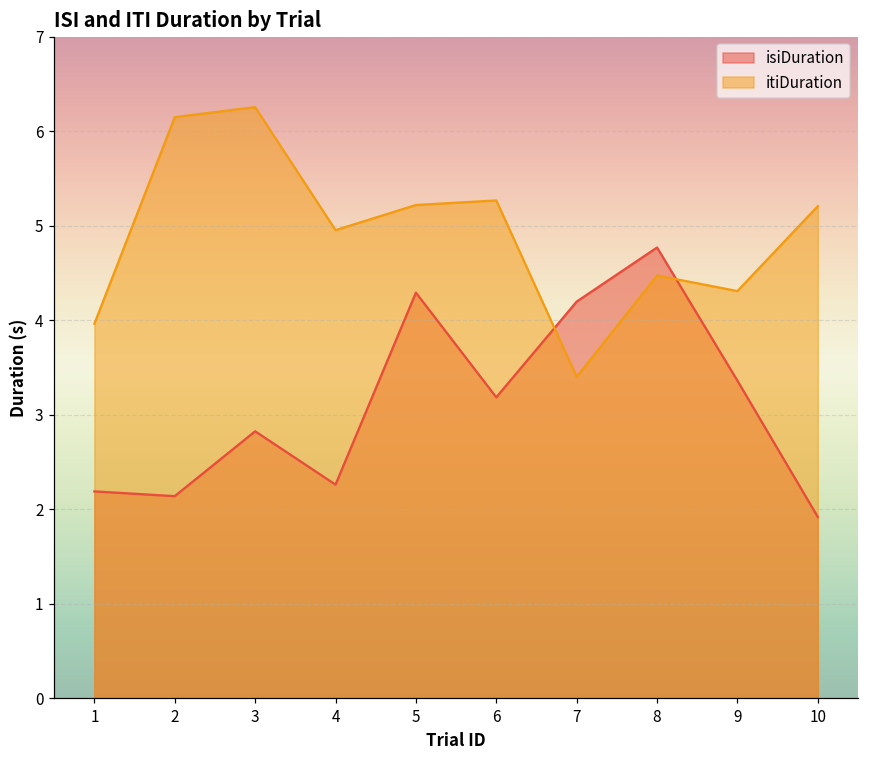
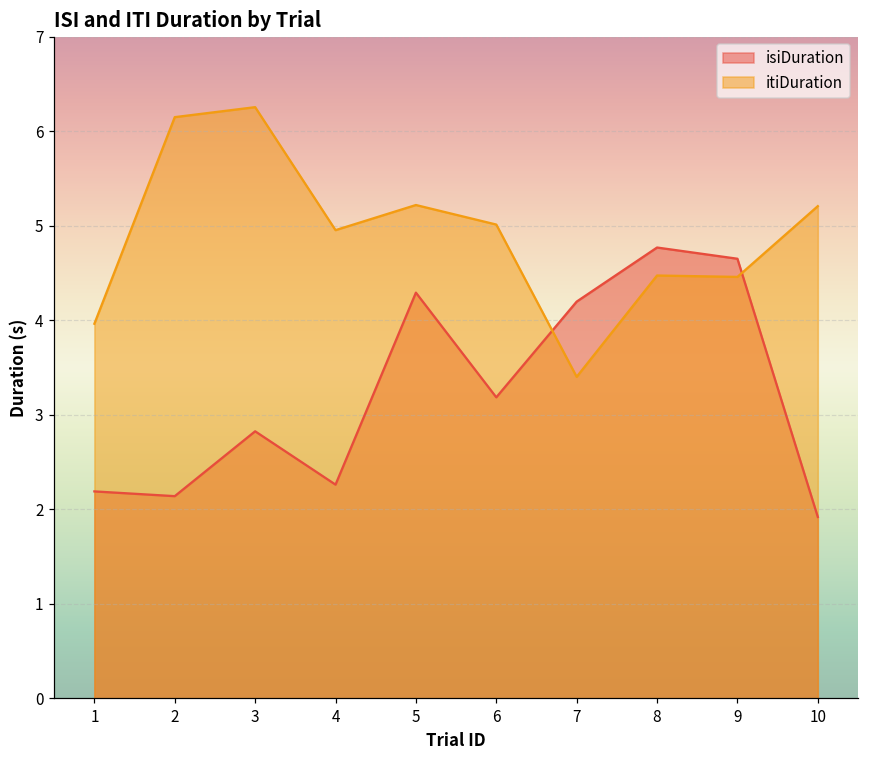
itiDuration, 6: 5.3 -> 5.0
isiDuration, 9: 3.4 -> 4.7
itiDuration, 9: 4.3 -> 4.5
